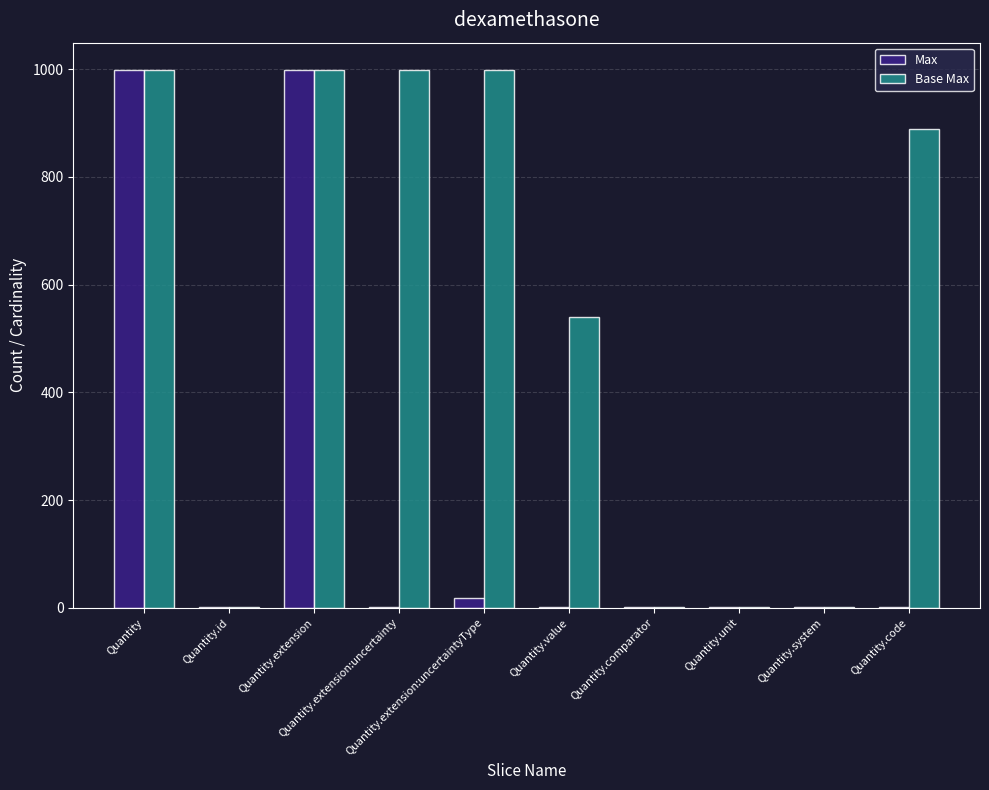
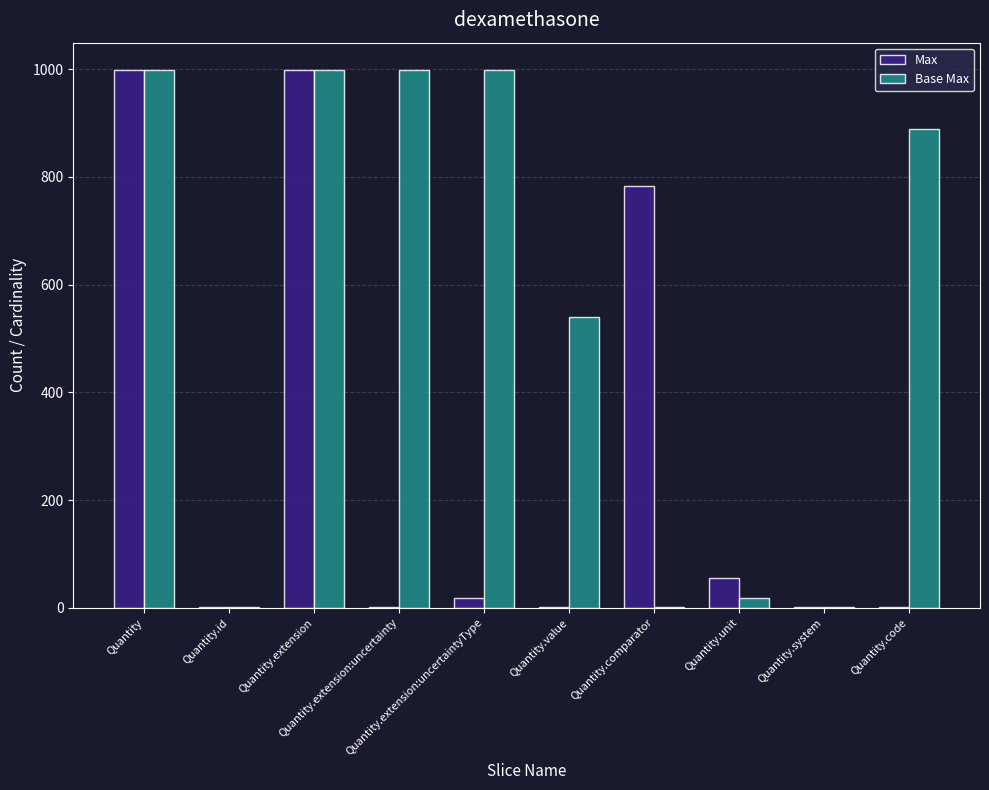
Max, Quantity.comparator: 0 -> 780
Max, Quantity.unit: 0 -> 60
Base Max, Quantity.unit: 0 -> 20
